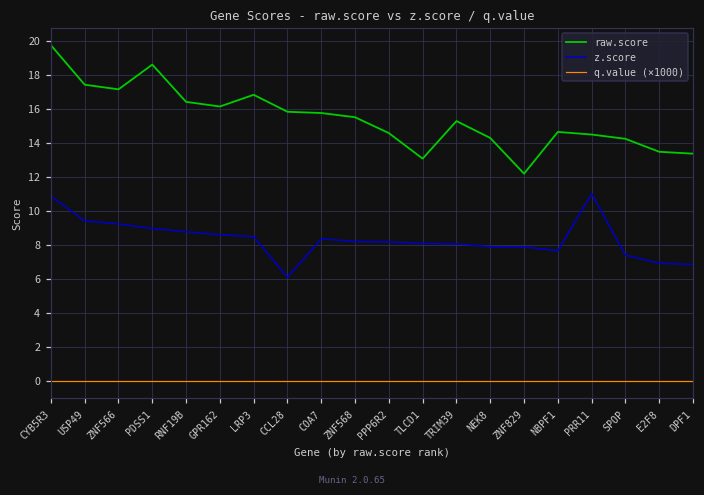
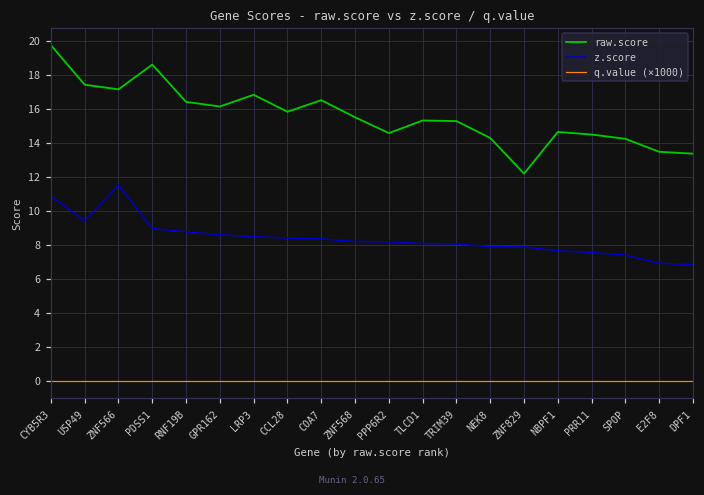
z.score, ZNF566: 9.2 -> 11.5
z.score, CCL28: 6.1 -> 8.4
raw.score, COA7: 15.8 -> 16.5
raw.score, TLCD1: 13.1 -> 15.3
z.score, PRR11: 11.0 -> 7.6
